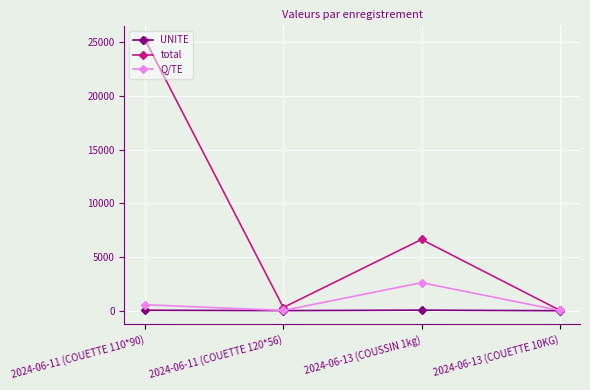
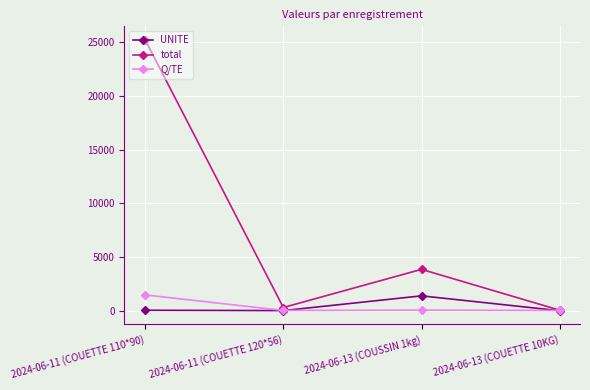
Q/TE, 2024-06-11 (COUETTE 110*90): 600 -> 1500
UNITE, 2024-06-13 (COUSSIN 1kg): 100 -> 1400
total, 2024-06-13 (COUSSIN 1kg): 6600 -> 3900
Q/TE, 2024-06-13 (COUSSIN 1kg): 2600 -> 100
